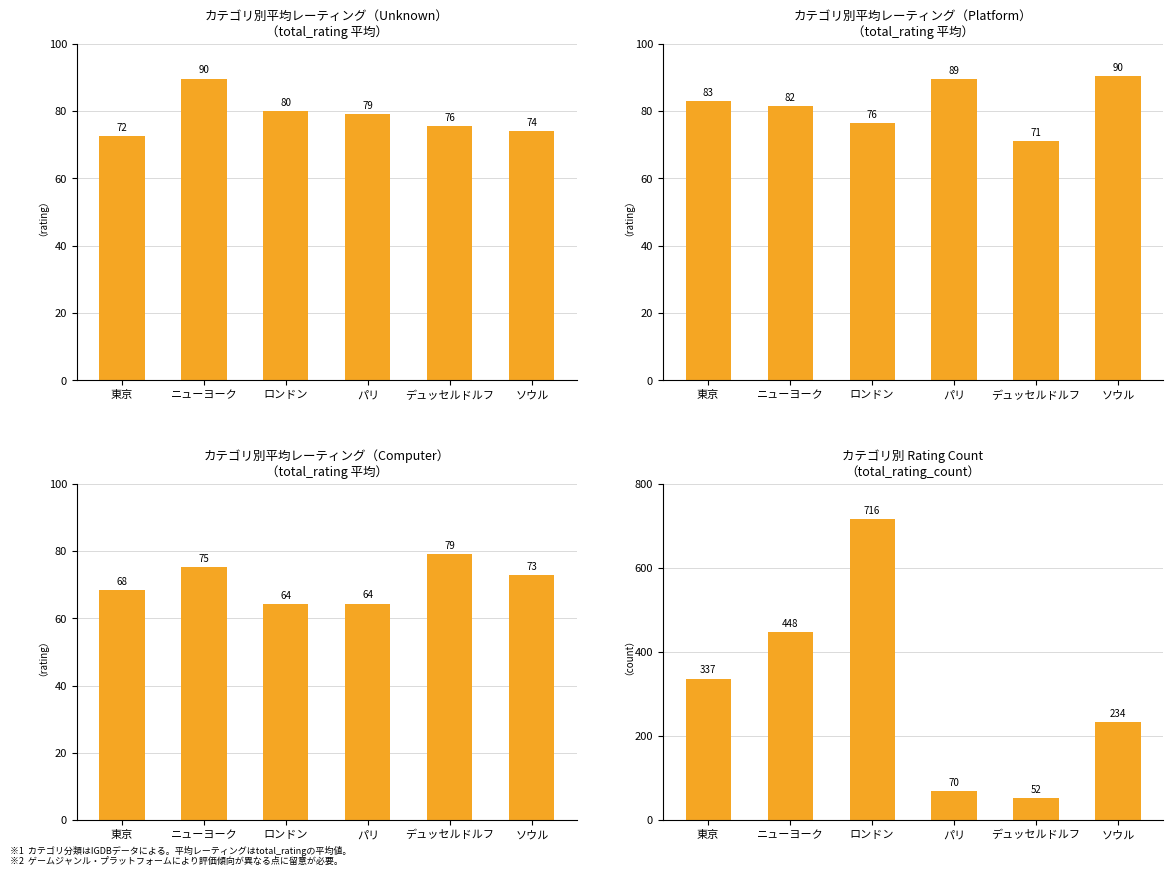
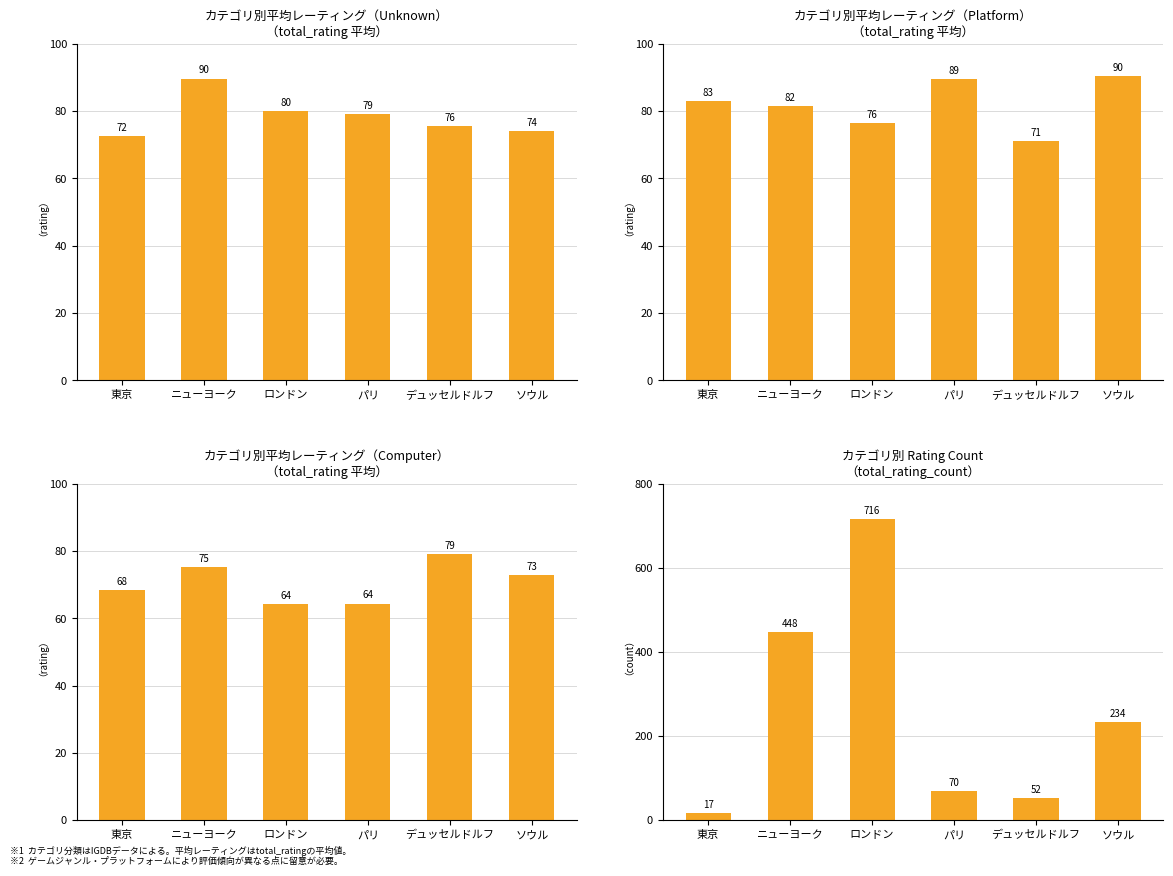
カテゴリ別 Rating Count （total_rating_count）, 東京: 337 -> 17
